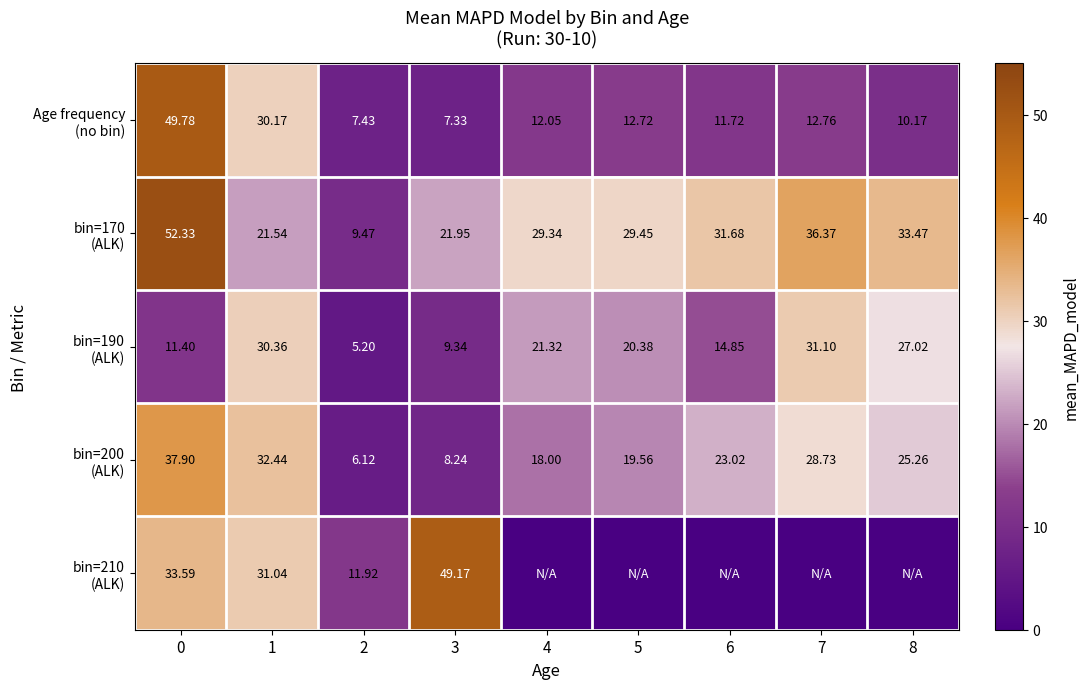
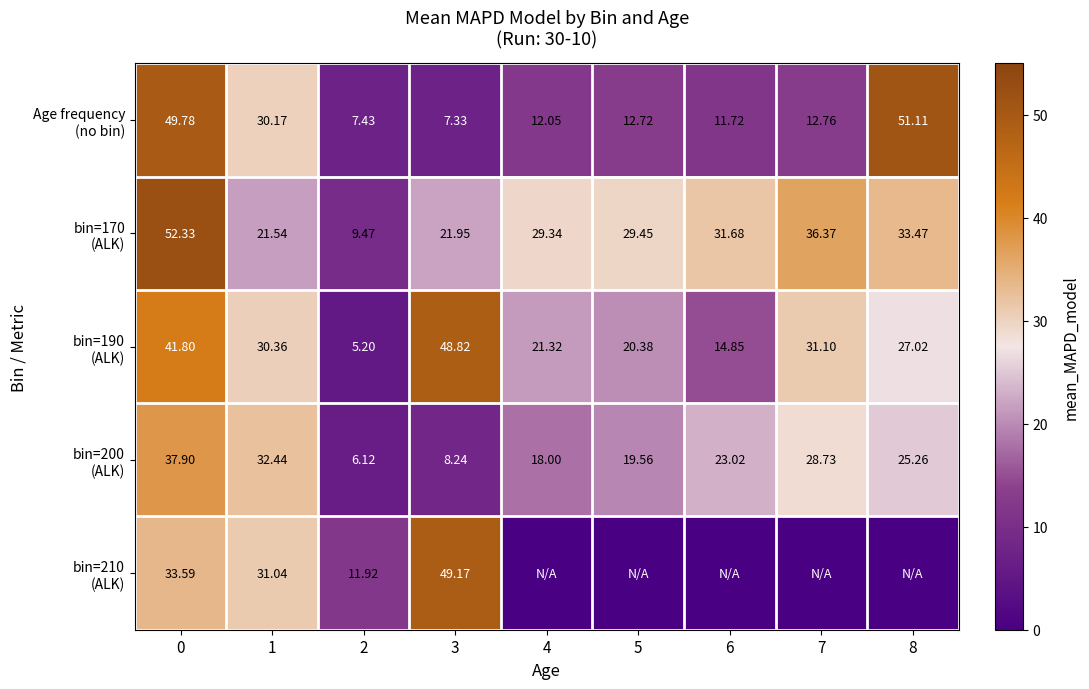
Age frequency (no bin), 8: 10.17 -> 51.11
bin=190 (ALK), 0: 11.40 -> 41.80
bin=190 (ALK), 3: 9.34 -> 48.82
